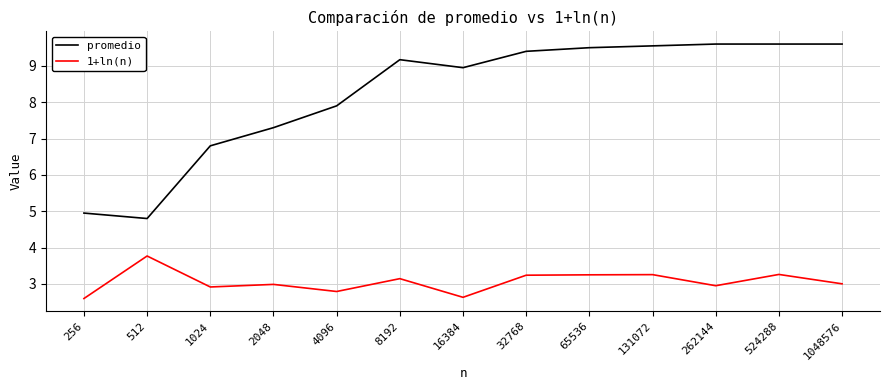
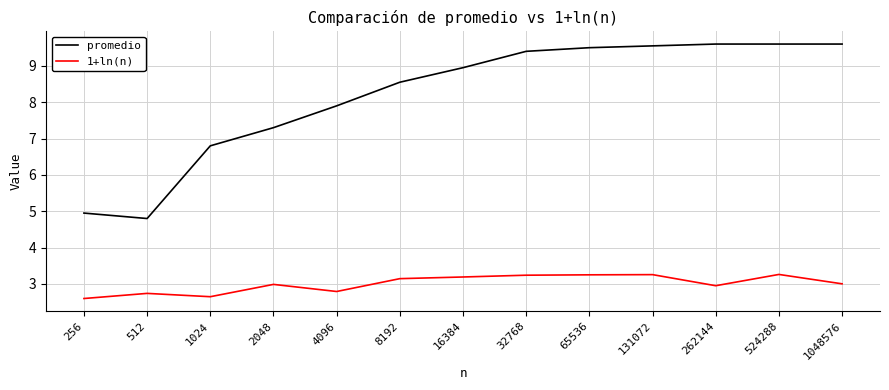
1+ln(n), 512: 3.8 -> 2.7
1+ln(n), 1024: 2.9 -> 2.6
promedio, 8192: 9.2 -> 8.6
1+ln(n), 16384: 2.6 -> 3.2
